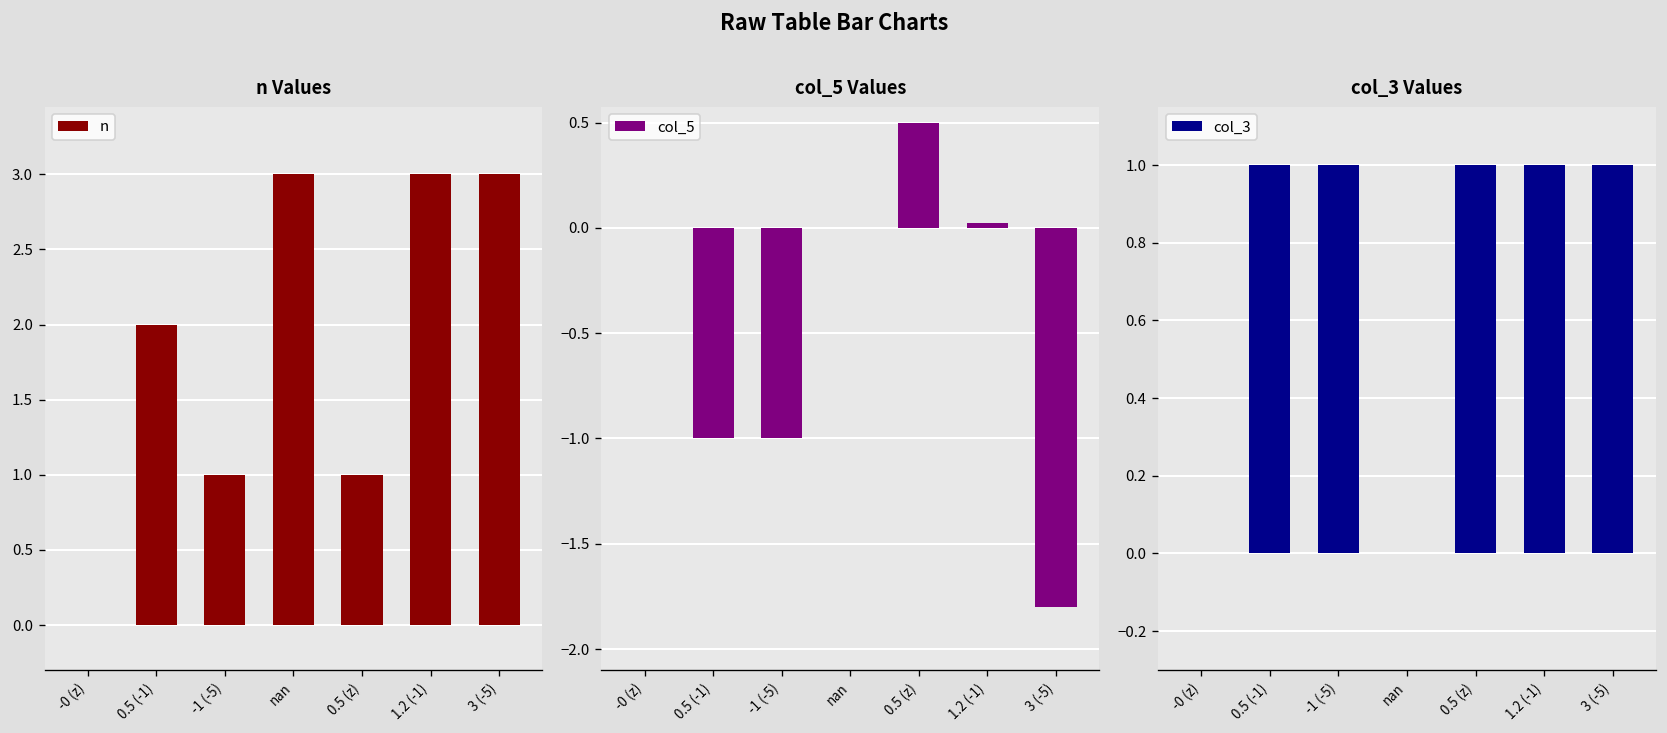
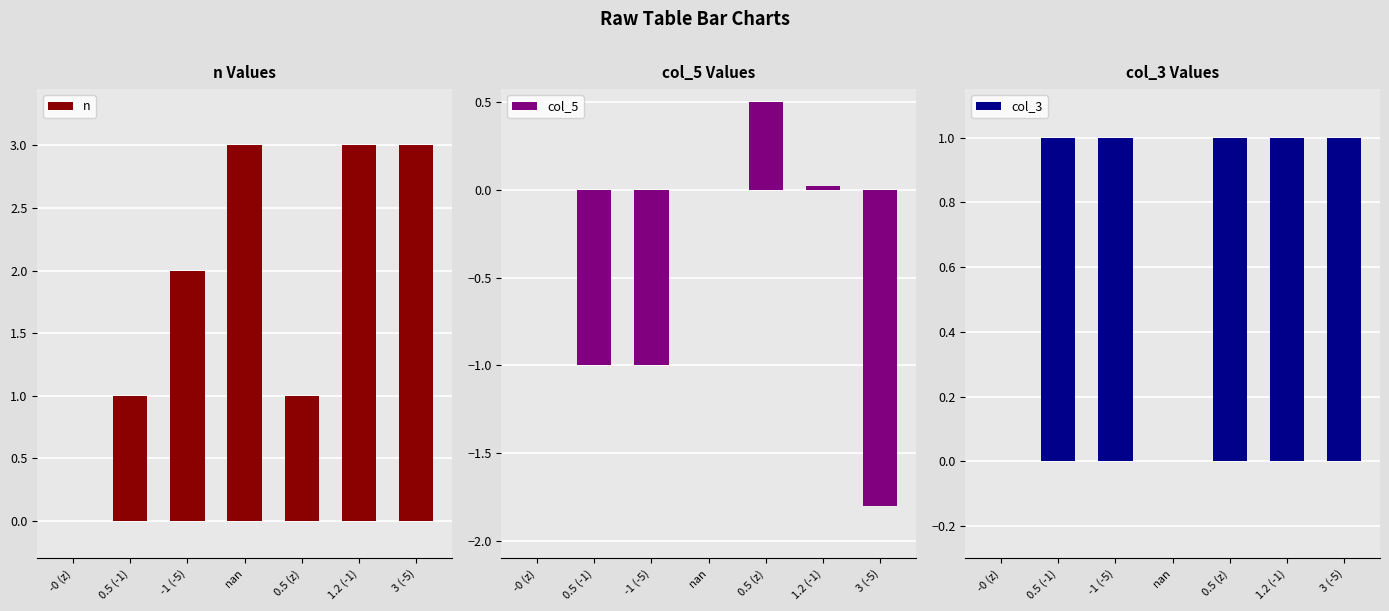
n Values, 0.5 (-1): 2 -> 1
n Values, -1 (-5): 1 -> 2
